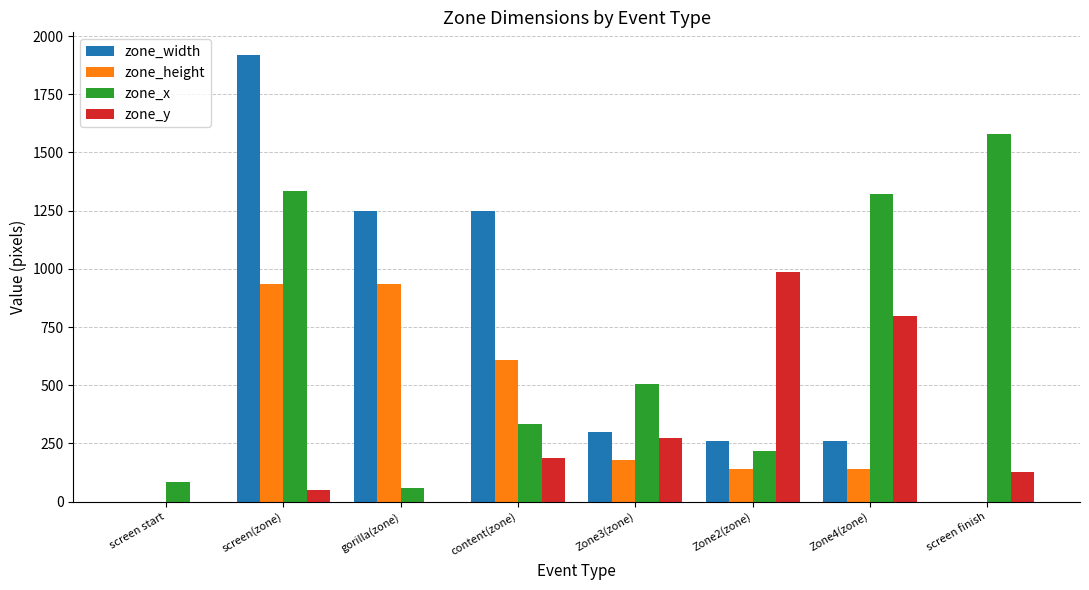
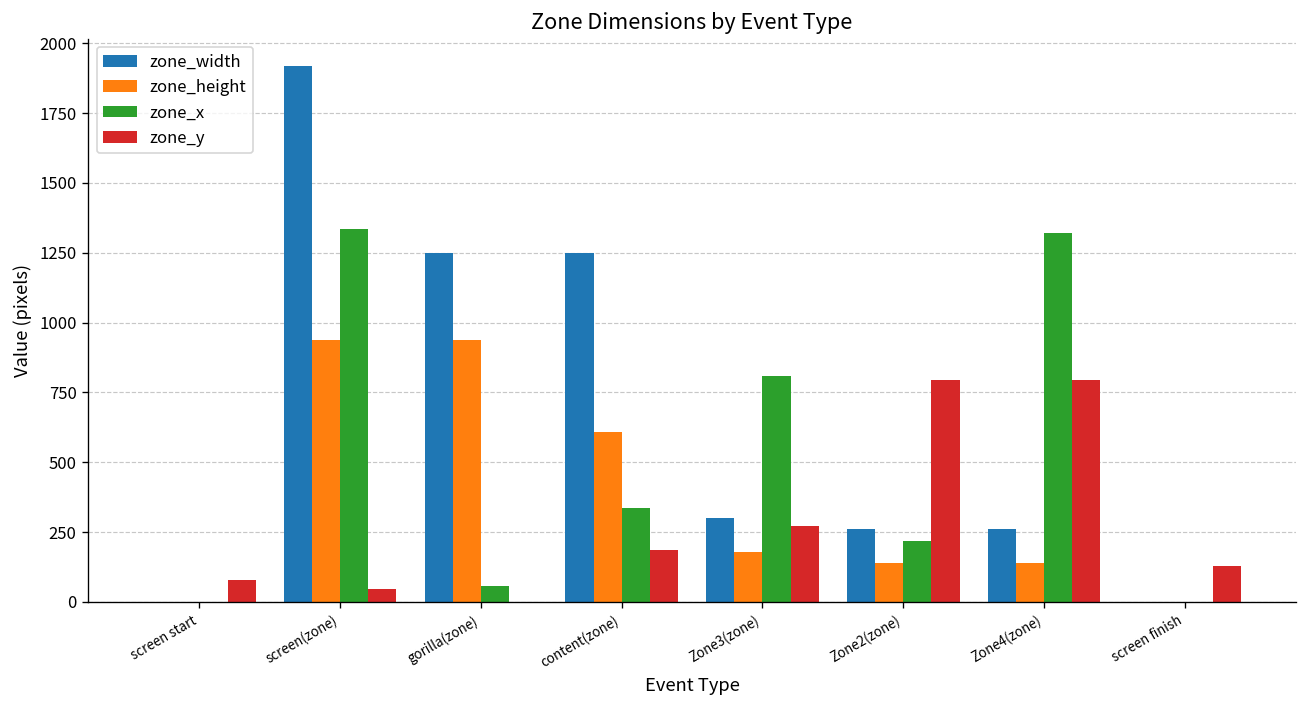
zone_x, screen start: 90 -> 0
zone_y, screen start: 0 -> 80
zone_x, Zone3(zone): 510 -> 810
zone_y, Zone2(zone): 990 -> 800
zone_x, screen finish: 1580 -> 0
